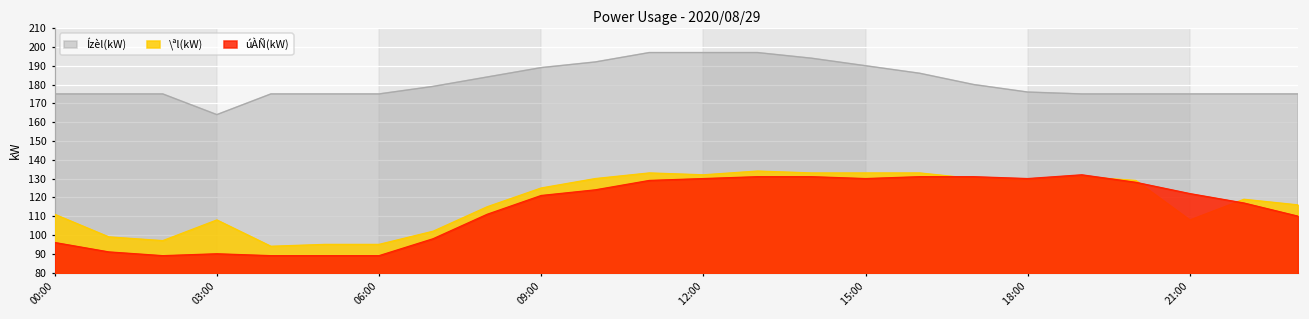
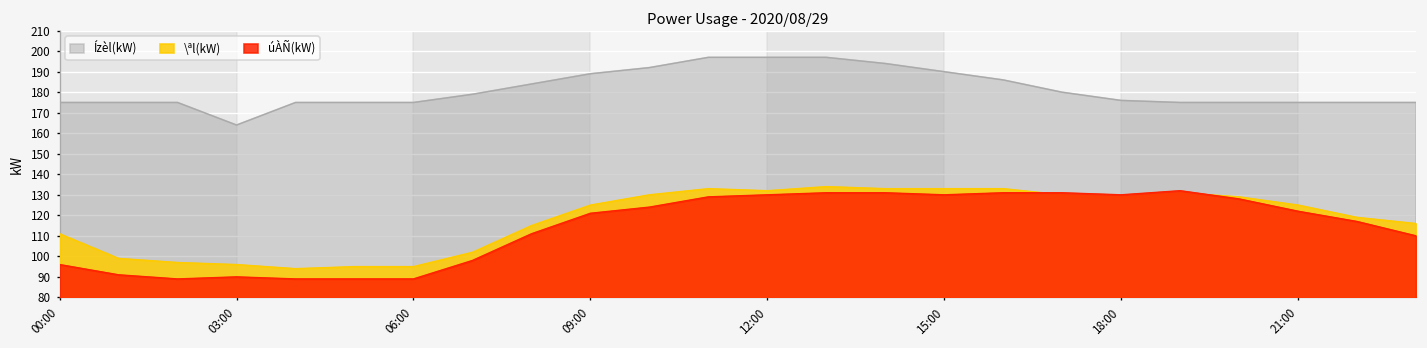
\ªl(kW), 03:00: 108 -> 96
\ªl(kW), 21:00: 108 -> 125
